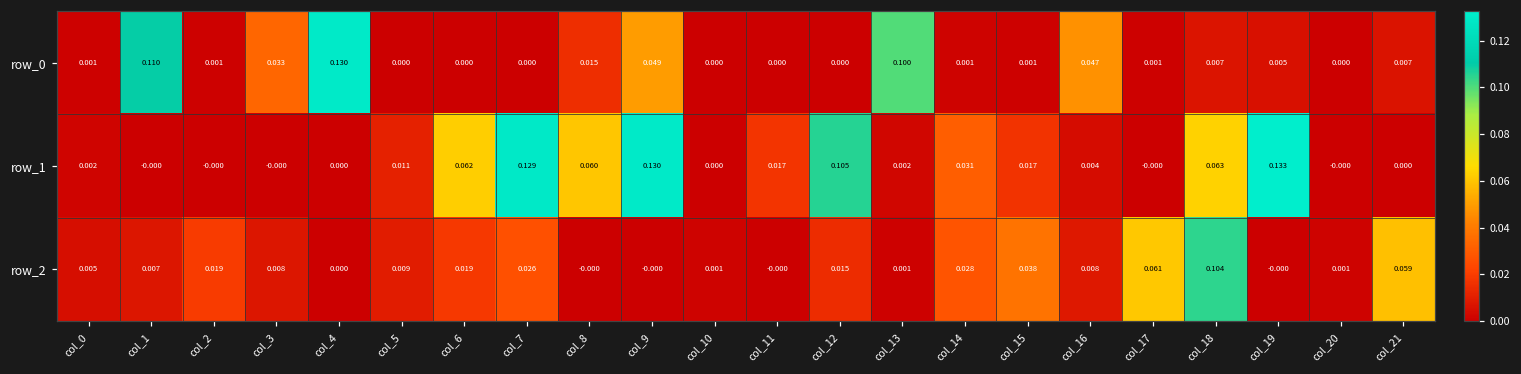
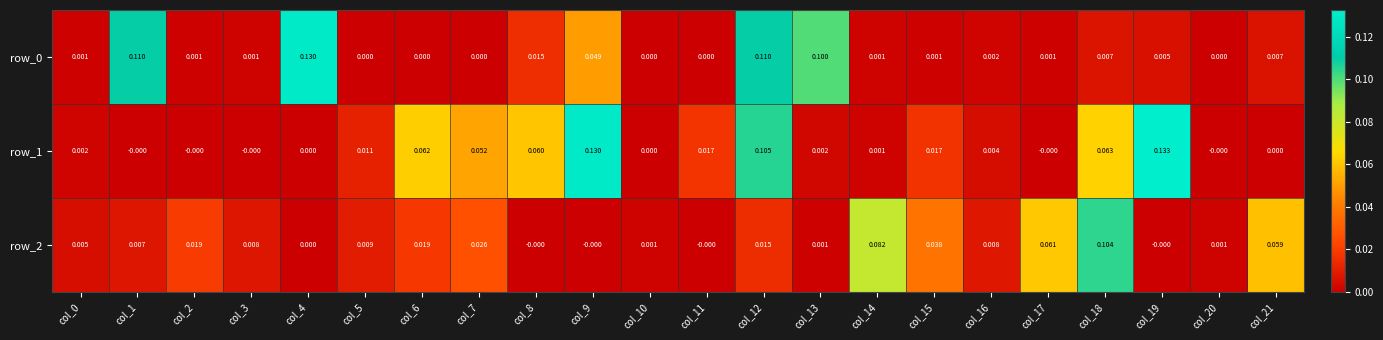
row_0, col_3: 0.033 -> 0.001
row_0, col_12: 0.000 -> 0.110
row_0, col_16: 0.047 -> 0.002
row_1, col_7: 0.129 -> 0.052
row_1, col_14: 0.031 -> 0.001
row_2, col_14: 0.028 -> 0.082
